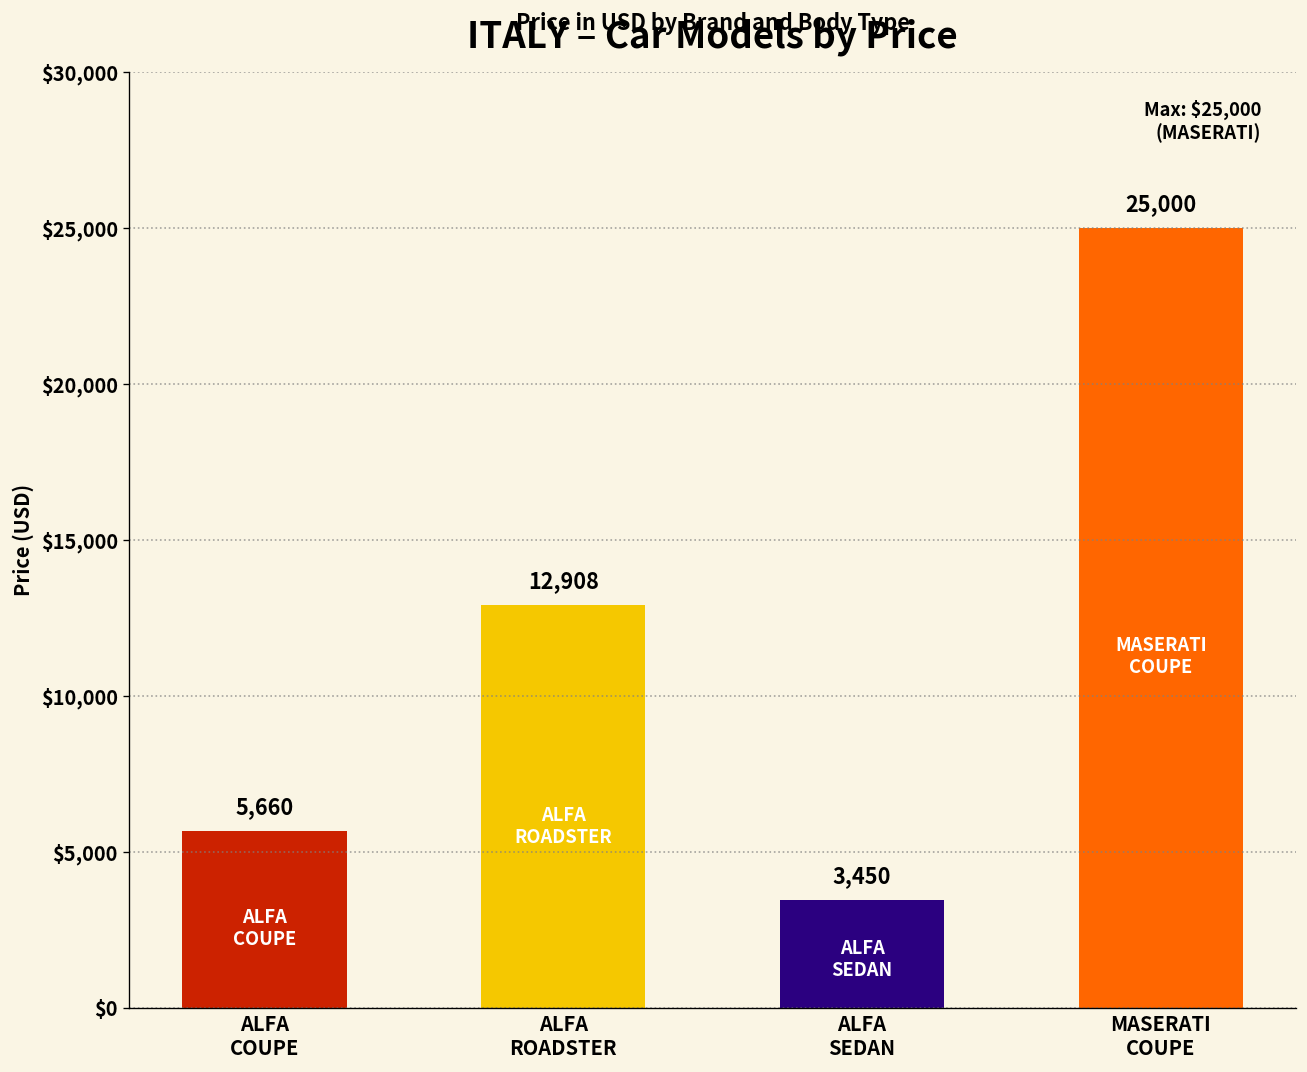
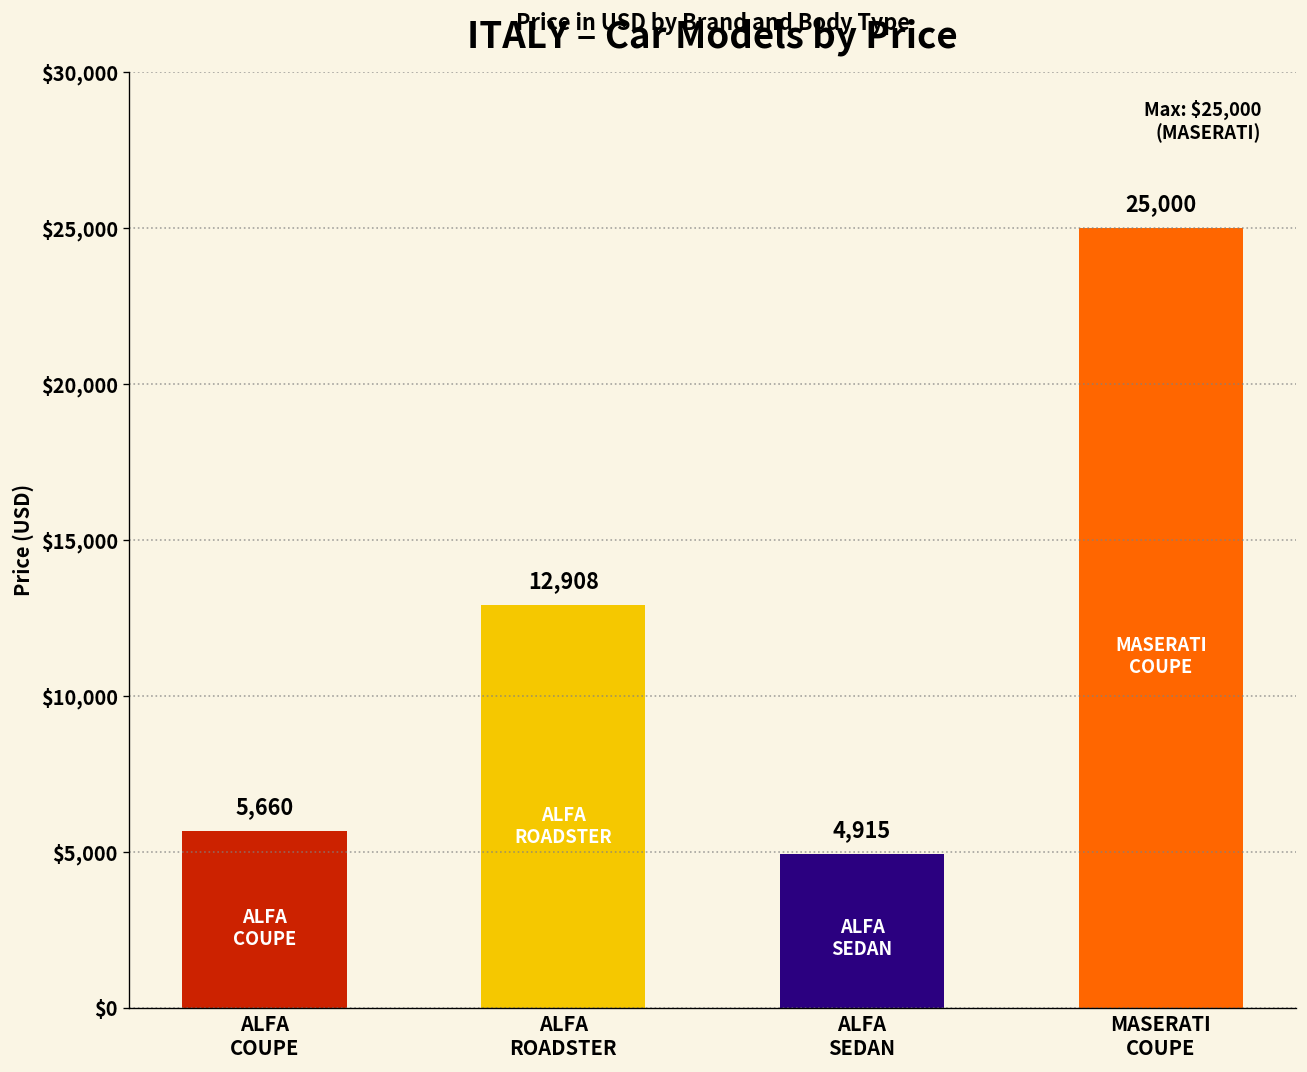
ALFA SEDAN: 3,450 -> 4,915
